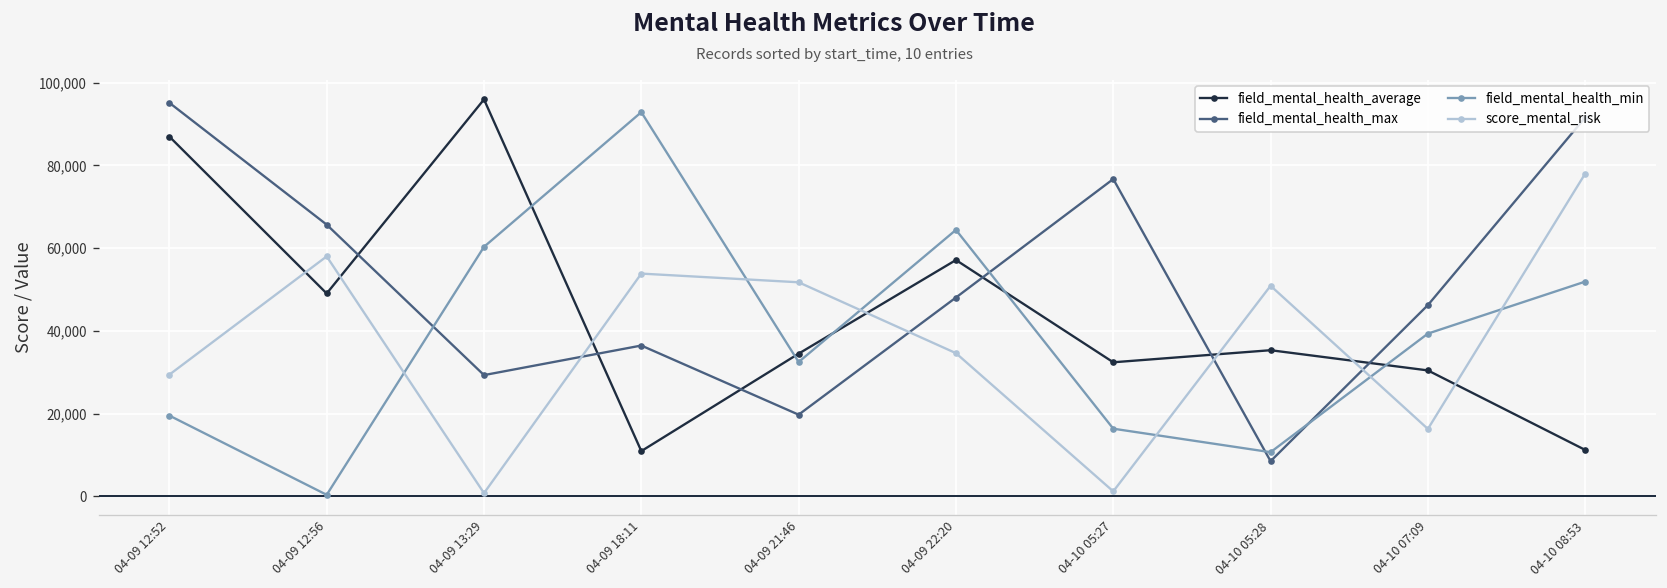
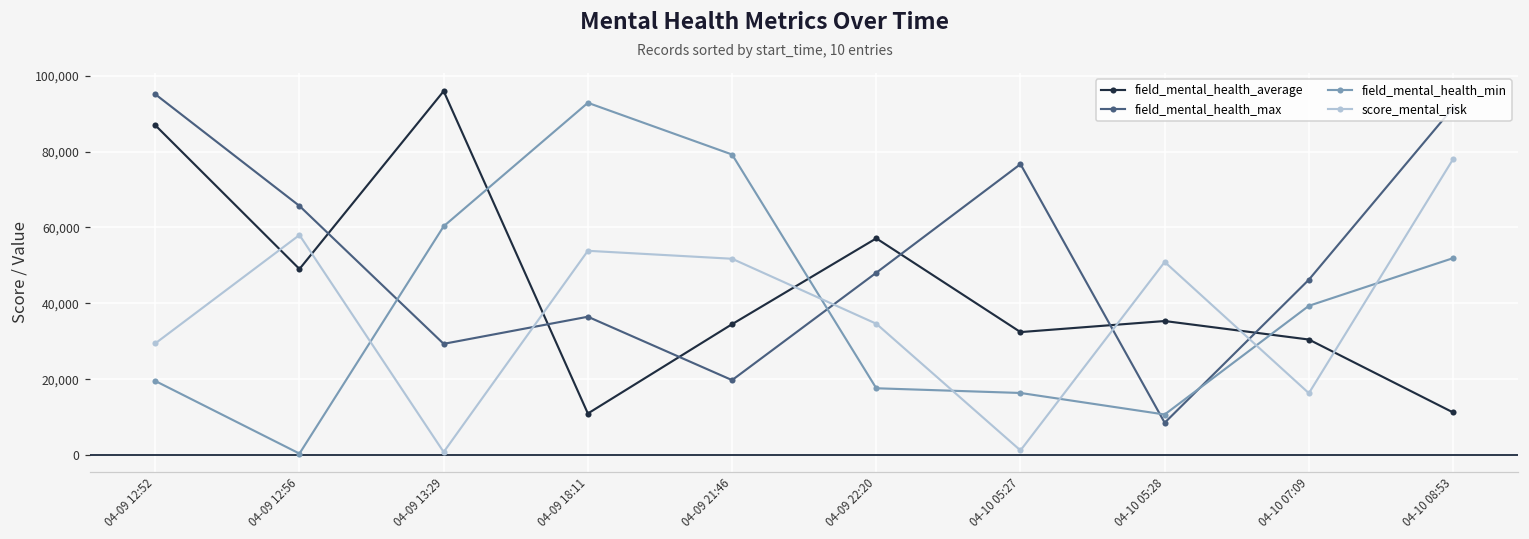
field_mental_health_min, 04-09 21:46: 32,000 -> 79,000
field_mental_health_min, 04-09 22:20: 64,000 -> 18,000
